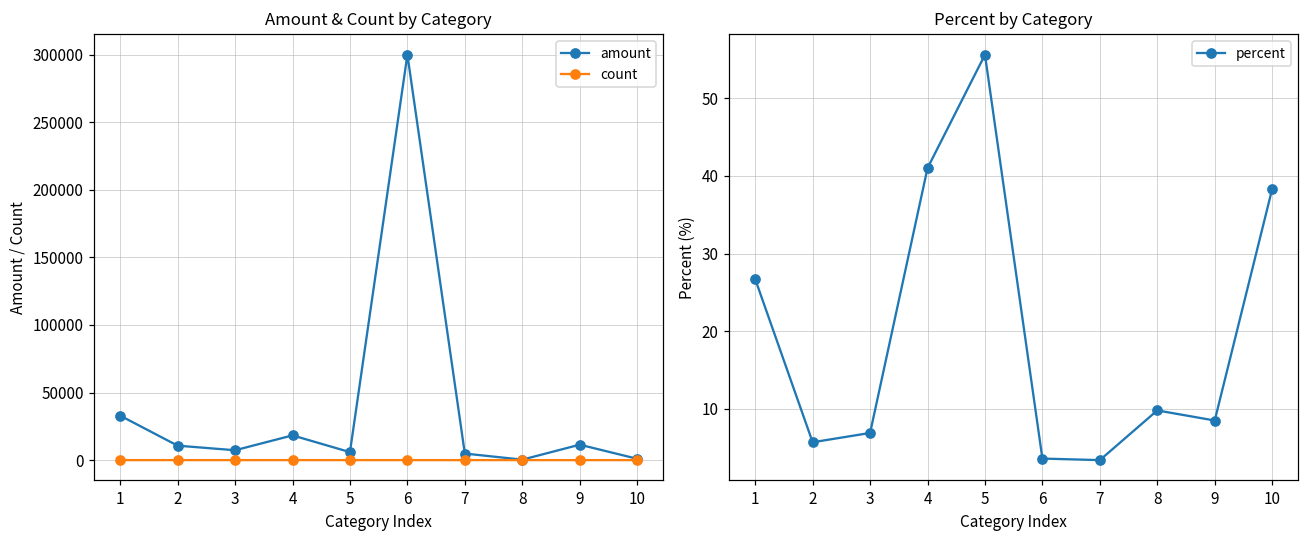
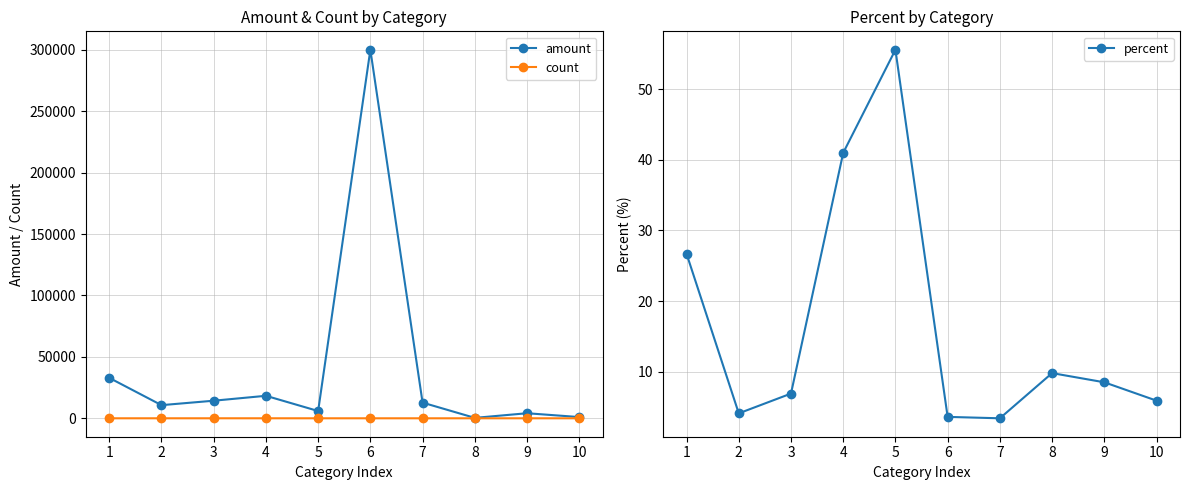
Amount & Count by Category, amount, 3: 7000 -> 14000
Amount & Count by Category, amount, 7: 5000 -> 13000
Amount & Count by Category, amount, 9: 11000 -> 4000
Percent by Category, 2: 6 -> 4
Percent by Category, 10: 38 -> 6
